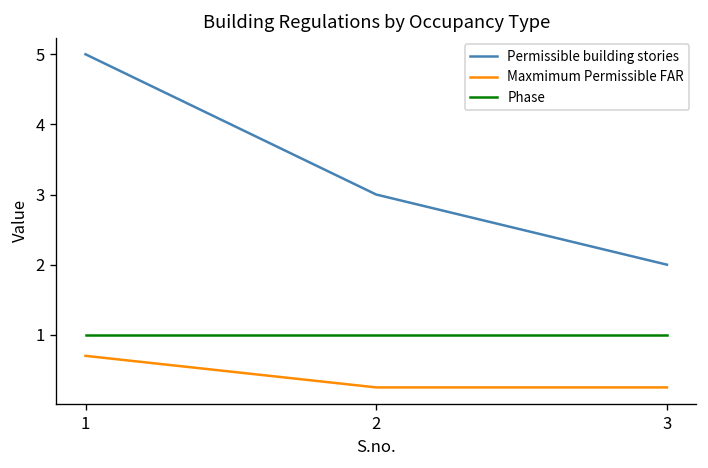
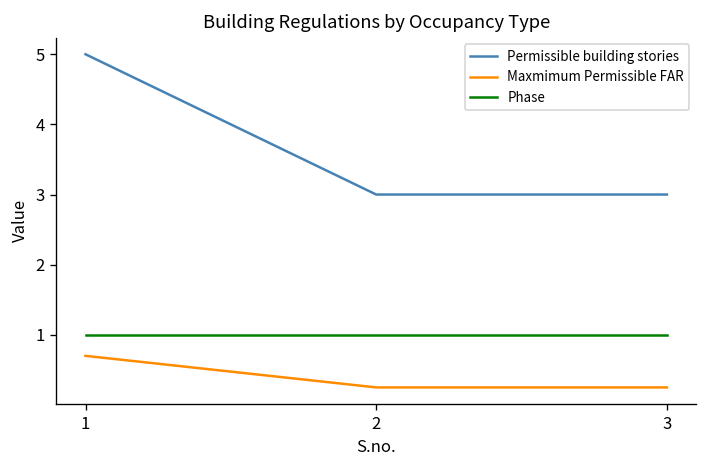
Permissible building stories, 3: 2 -> 3
